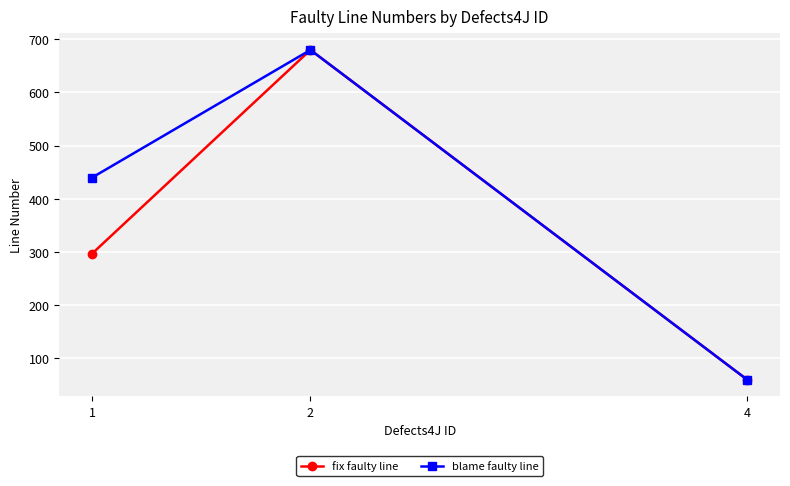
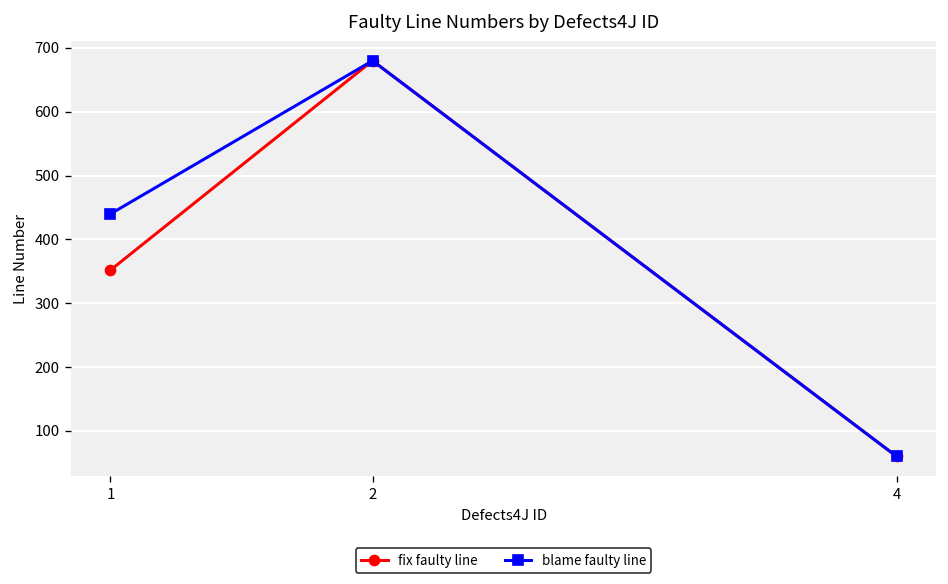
fix faulty line, 1: 300 -> 350
